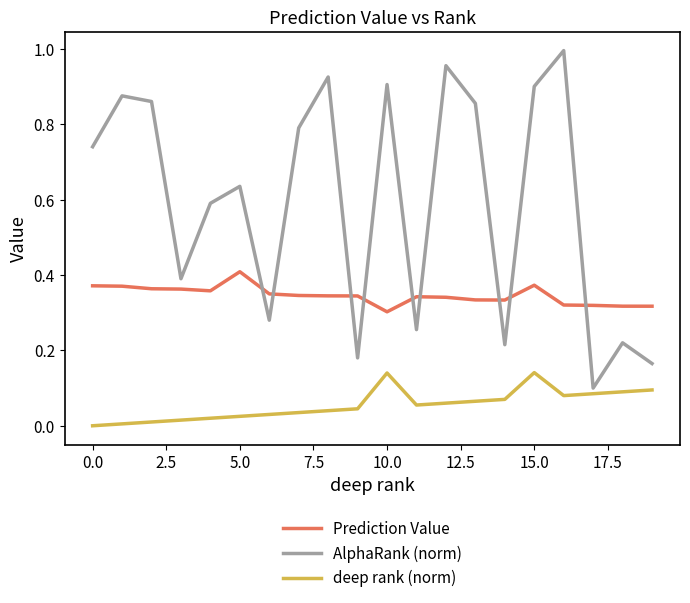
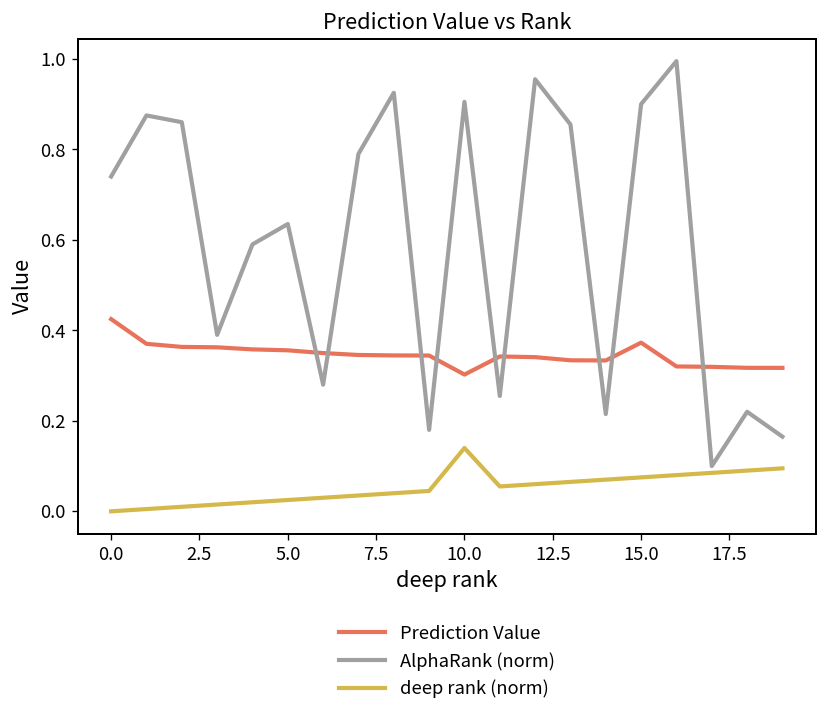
Prediction Value, 0.0: 0.37 -> 0.42
Prediction Value, 5.0: 0.41 -> 0.36
deep rank (norm), 15.0: 0.14 -> 0.08
